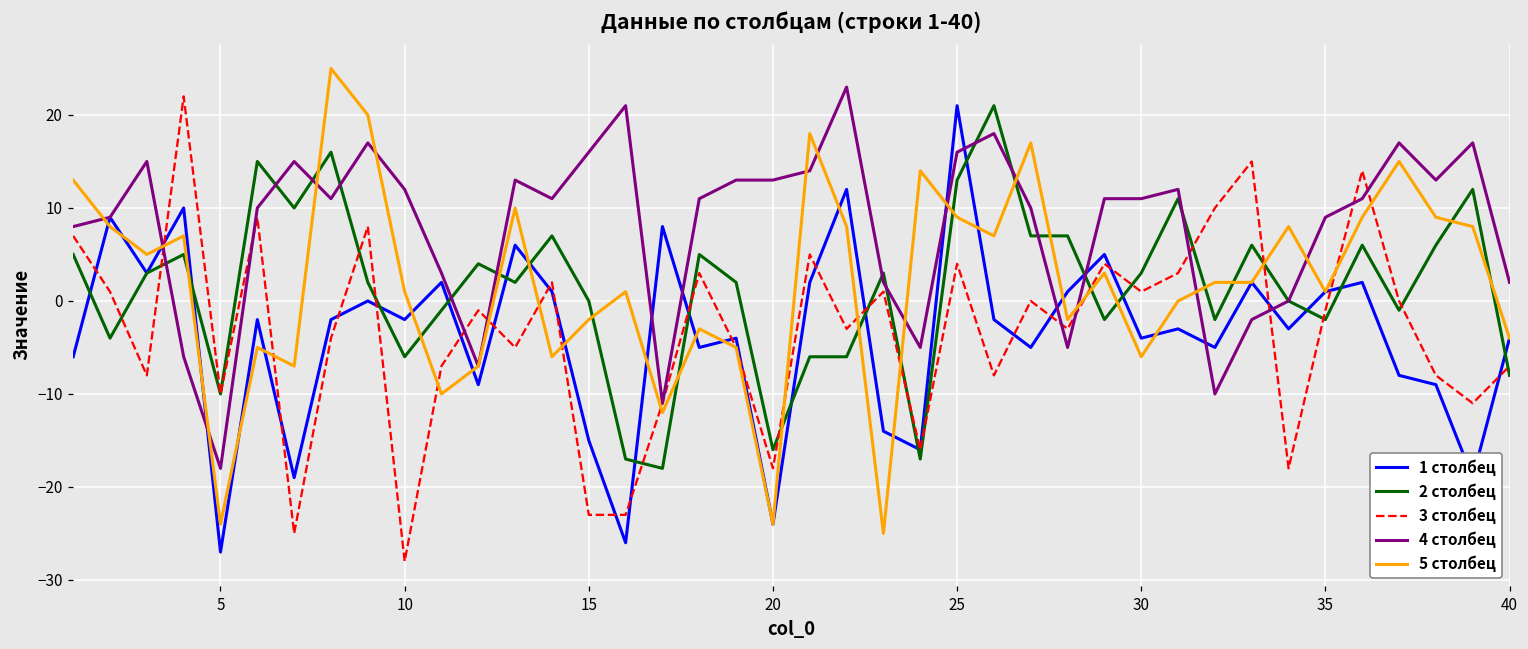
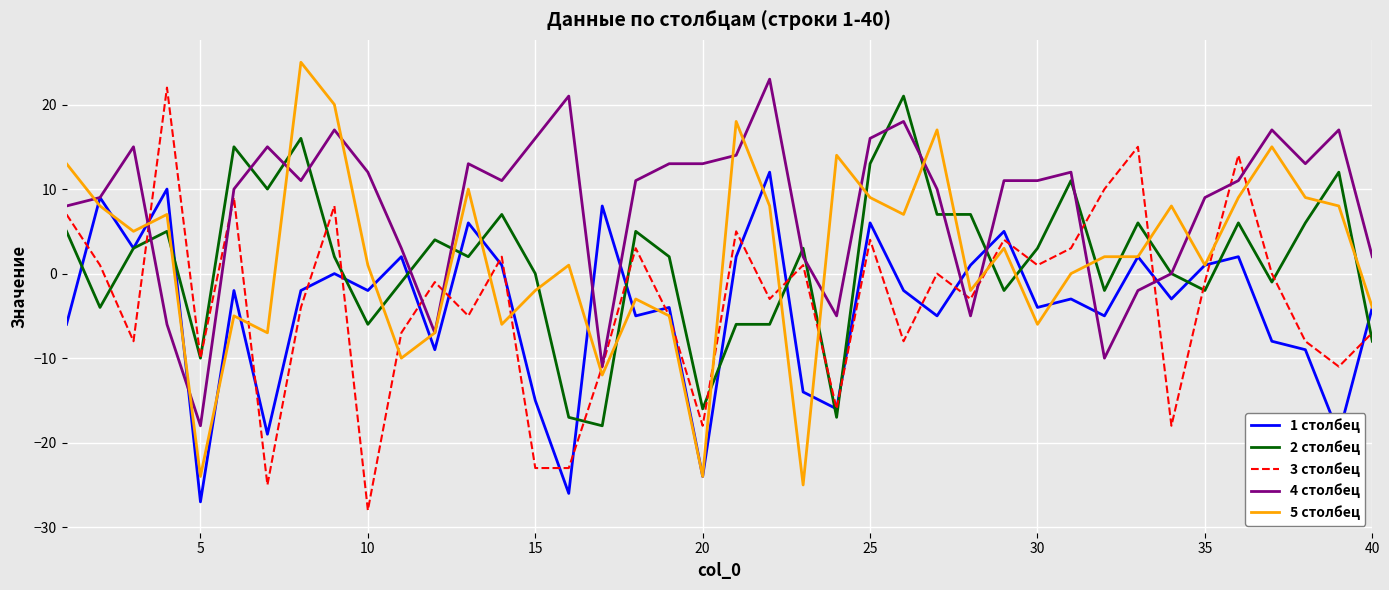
1 столбец, 25: 21 -> 6
